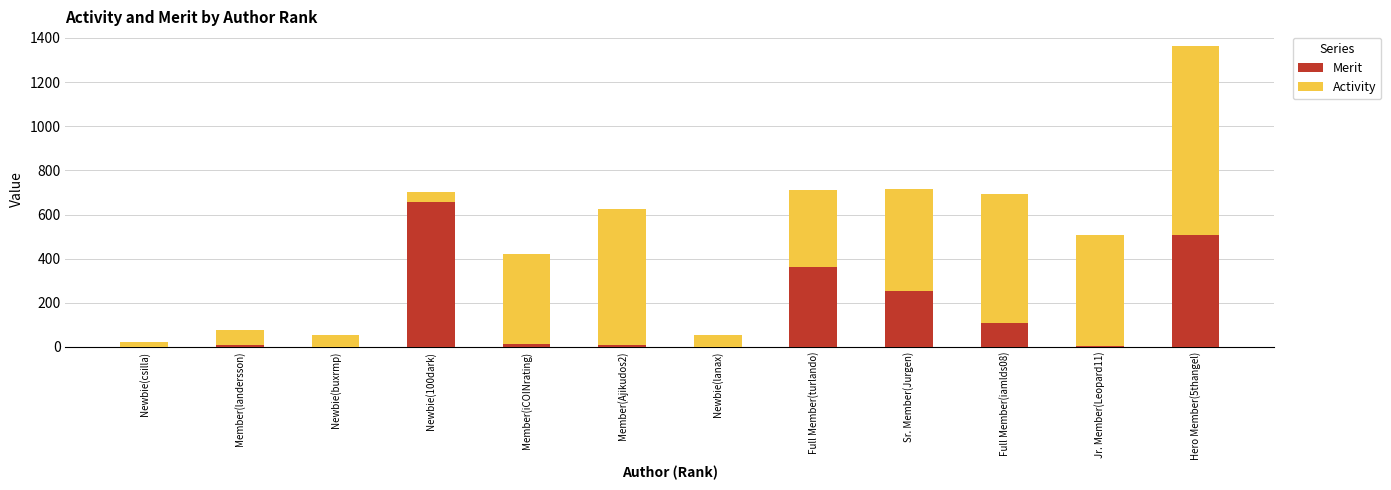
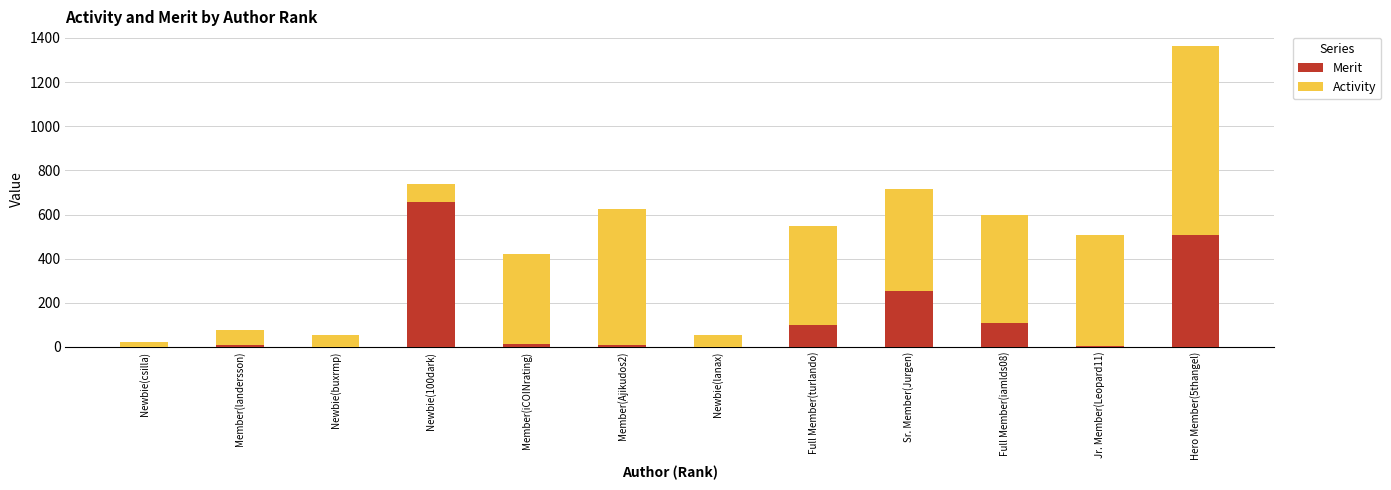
Activity, Newbie(100dark): 50 -> 90
Merit, Full Member(turlando): 360 -> 100
Activity, Full Member(turlando): 350 -> 450
Activity, Full Member(iamlds08): 580 -> 490
